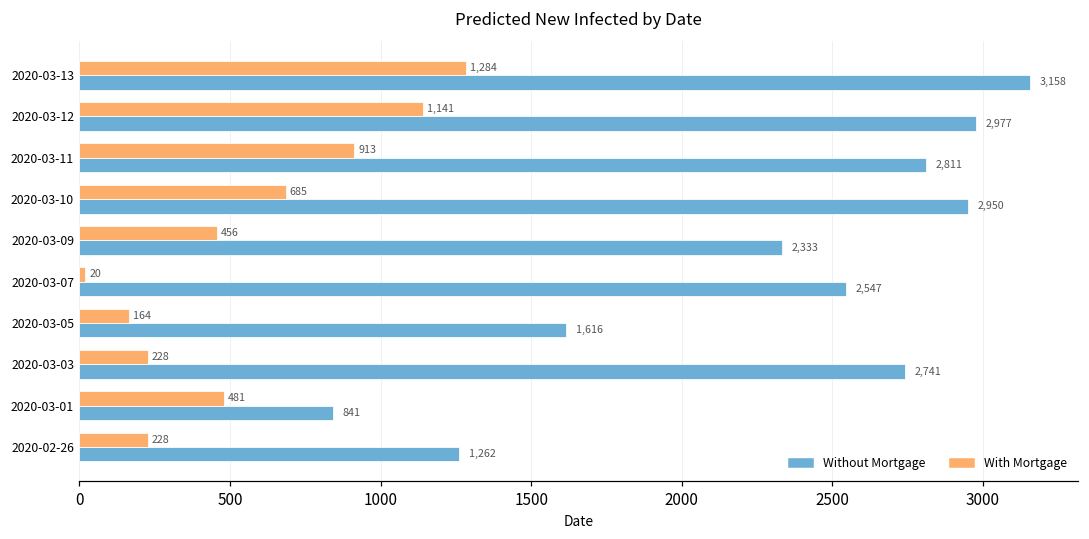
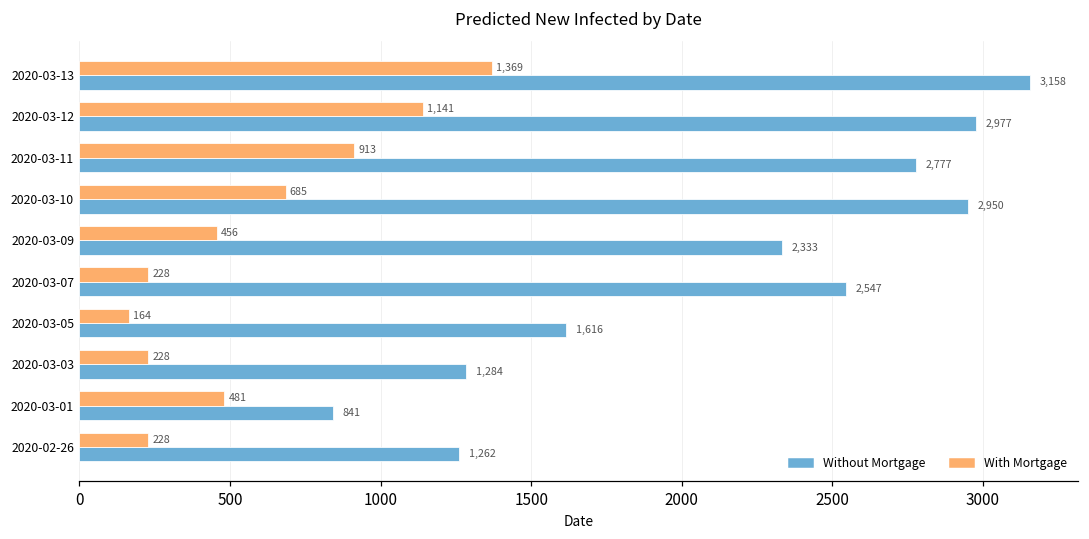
With Mortgage, 2020-03-13: 1,284 -> 1,369
Without Mortgage, 2020-03-11: 2,811 -> 2,777
With Mortgage, 2020-03-07: 20 -> 228
Without Mortgage, 2020-03-03: 2,741 -> 1,284
